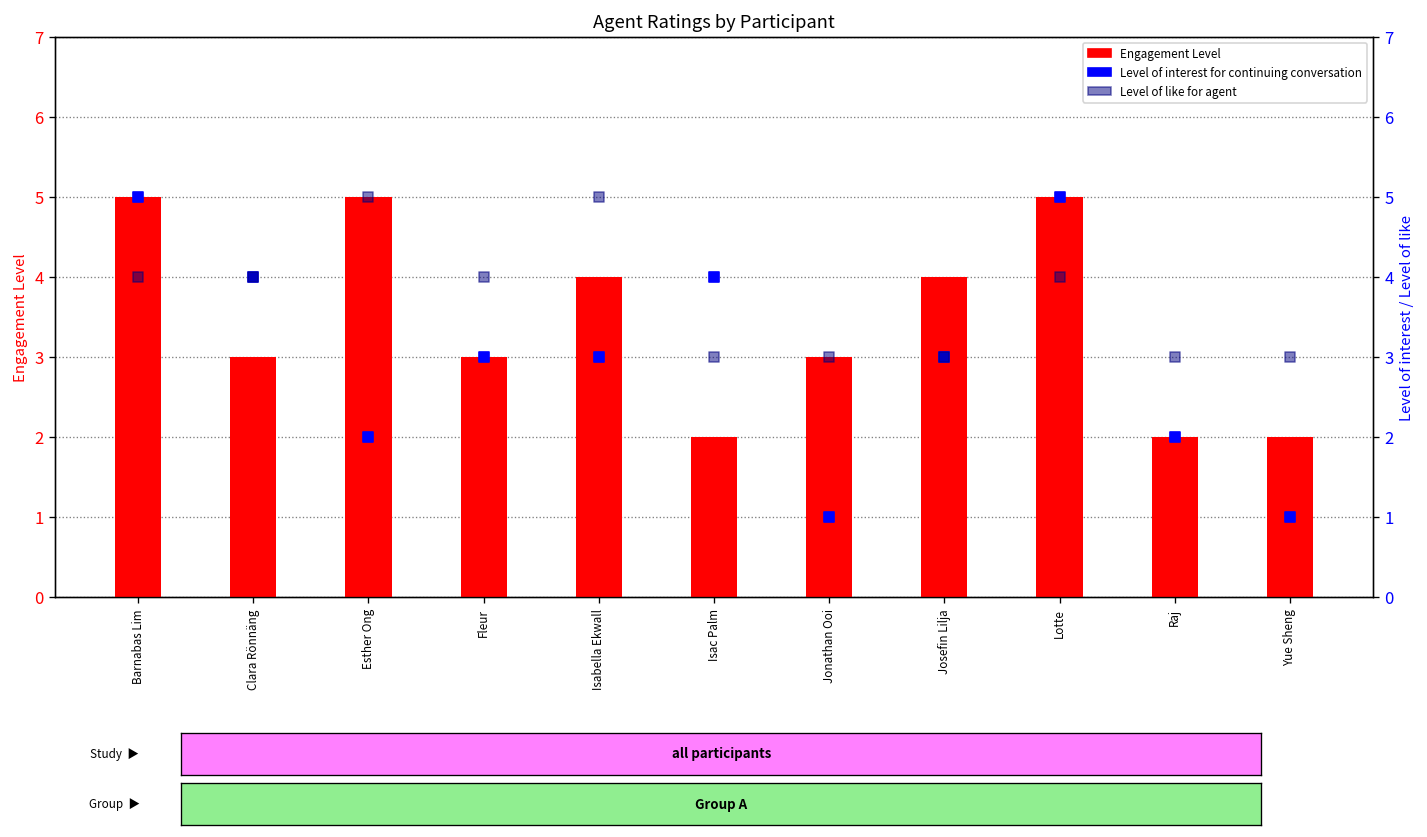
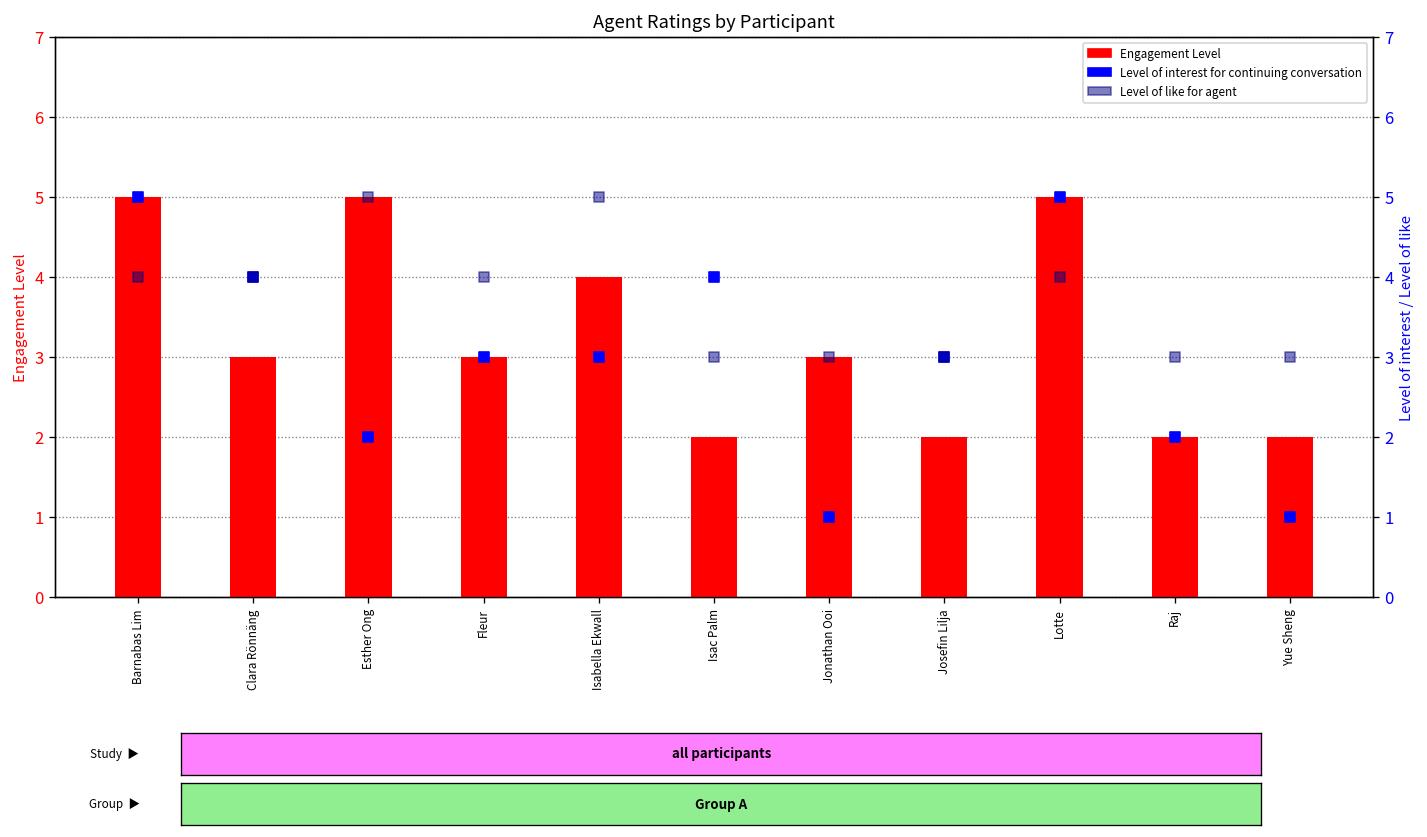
Engagement Level, Josefin Lilja: 4 -> 2
